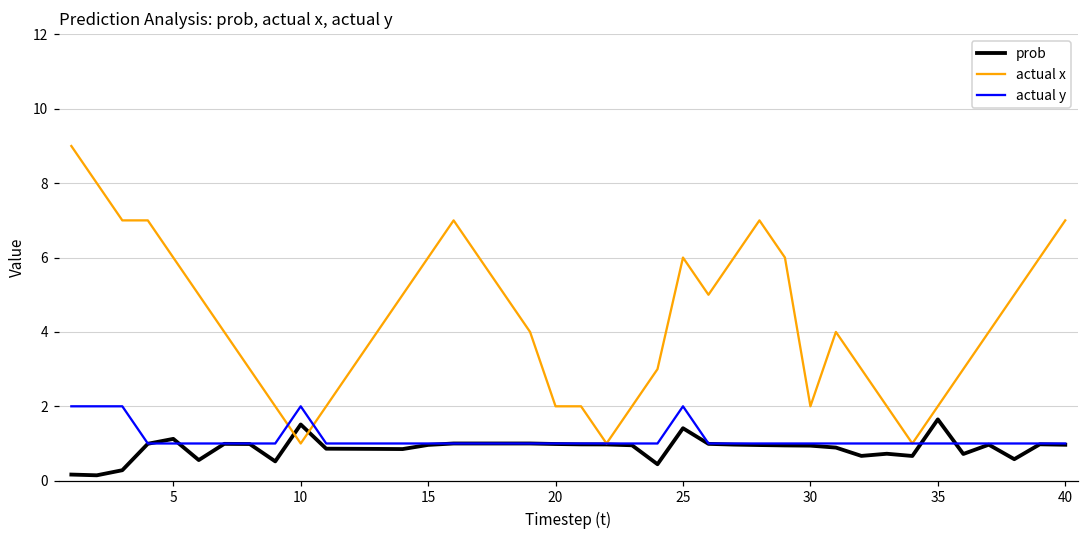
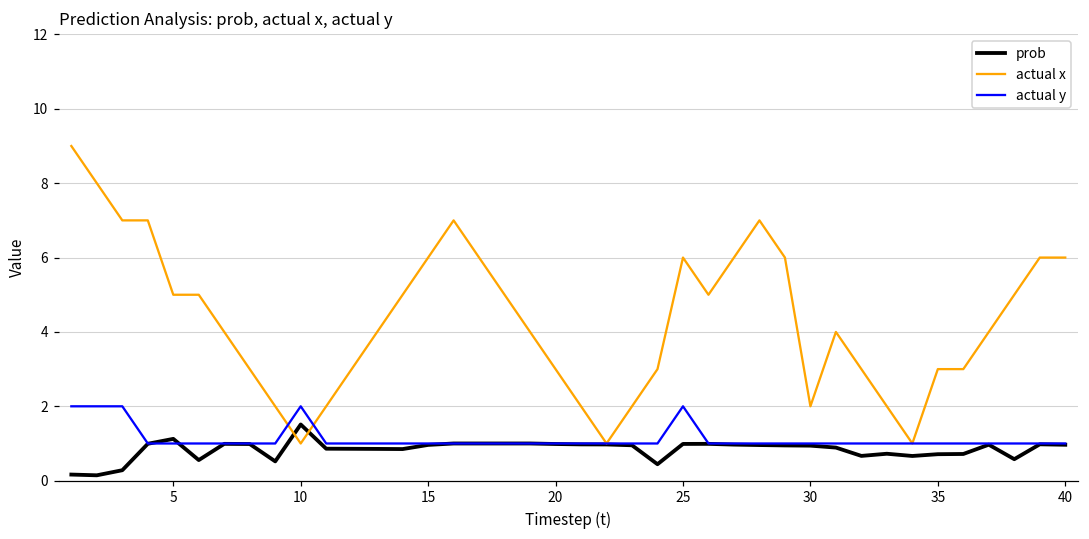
actual x, 5: 6 -> 5
actual x, 20: 2 -> 3
prob, 25: 1.4 -> 1.0
prob, 35: 1.6 -> 0.7
actual x, 35: 2 -> 3
actual x, 40: 7 -> 6
